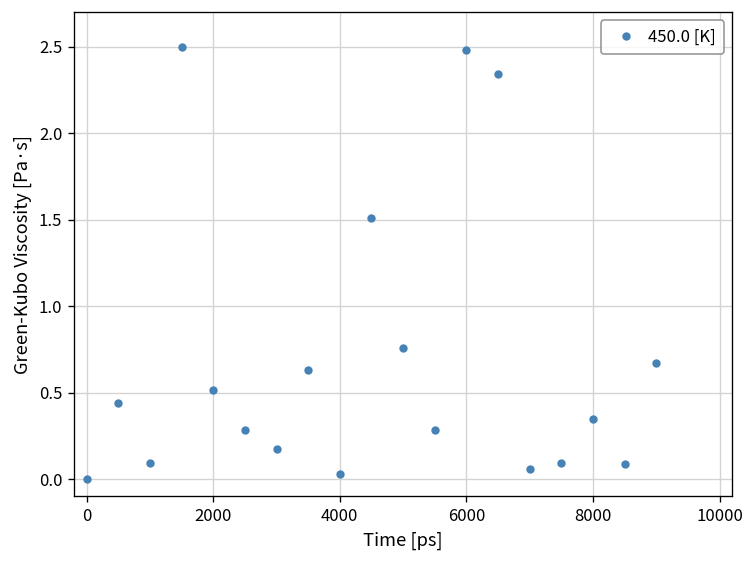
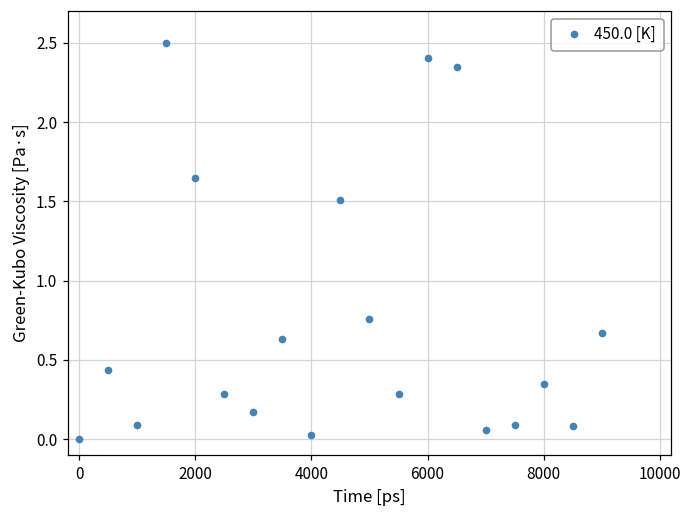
2000: 0.52 -> 1.65
6000: 2.48 -> 2.40
